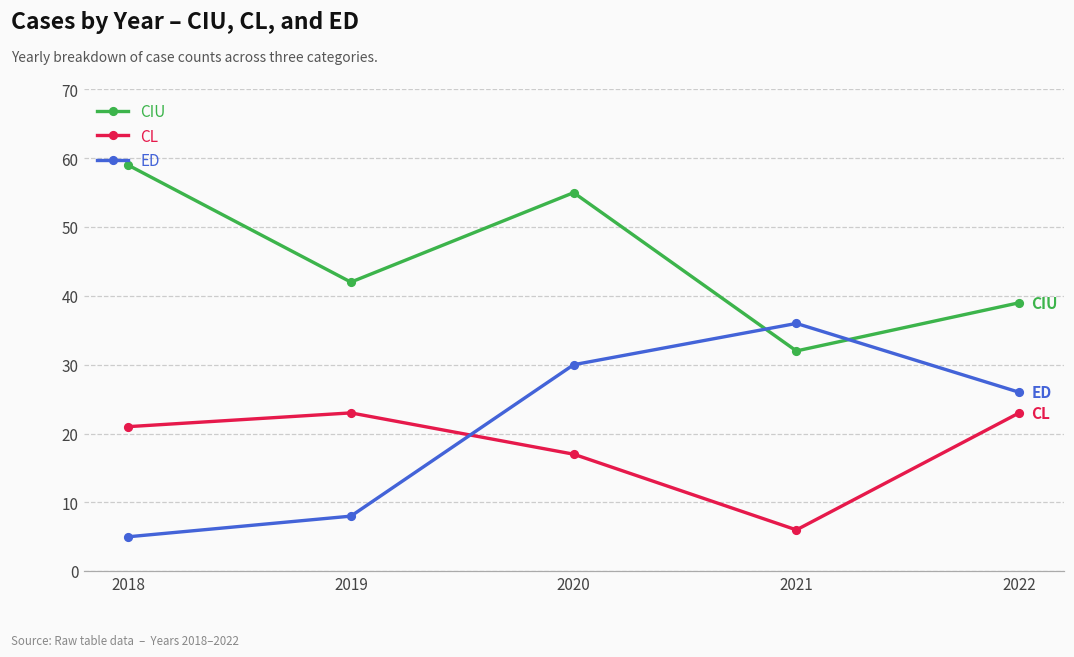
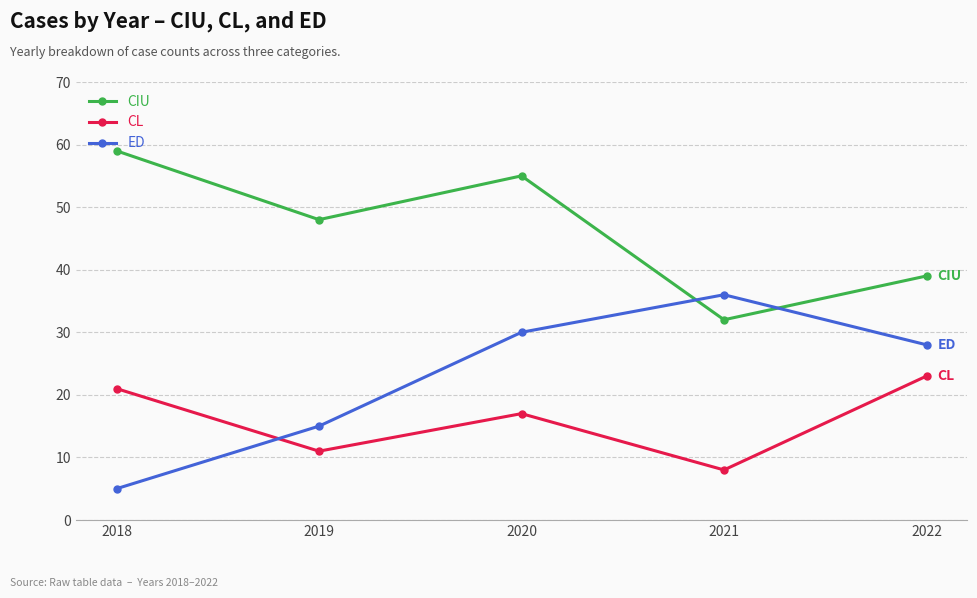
CIU, 2019: 42 -> 48
CL, 2019: 23 -> 11
ED, 2019: 8 -> 15
CL, 2021: 6 -> 8
ED, 2022: 26 -> 28
